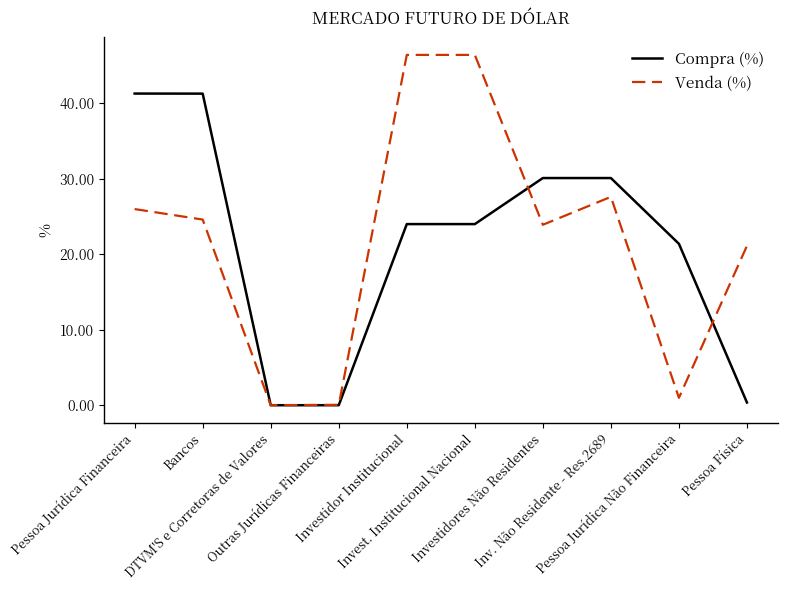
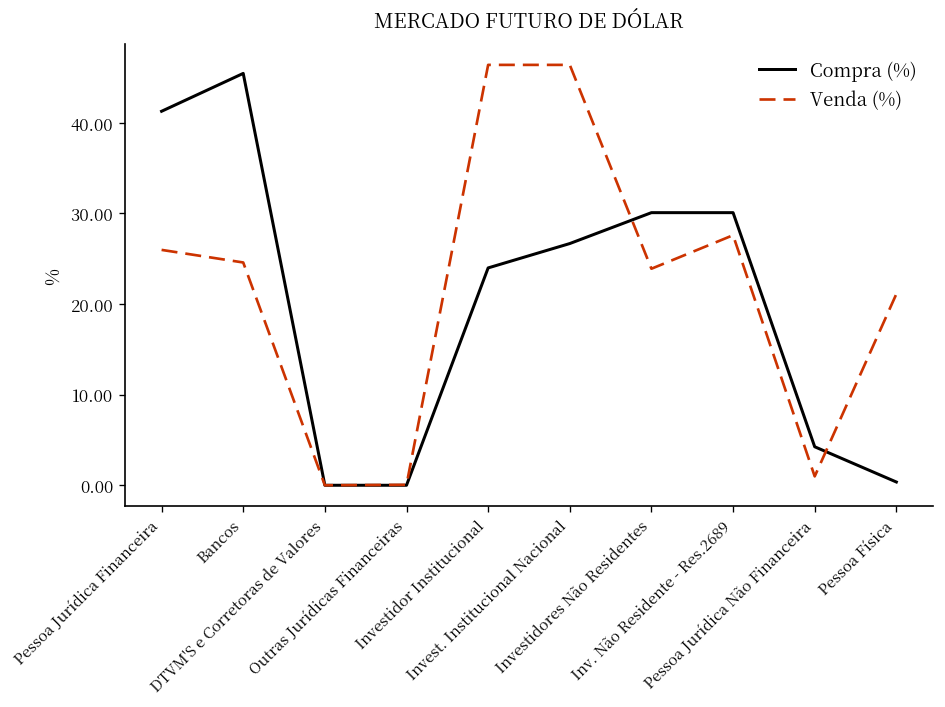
Compra (%), Bancos: 41 -> 45
Compra (%), Invest. Institucional Nacional: 24 -> 27
Compra (%), Pessoa Jurídica Não Financeira: 21 -> 4
